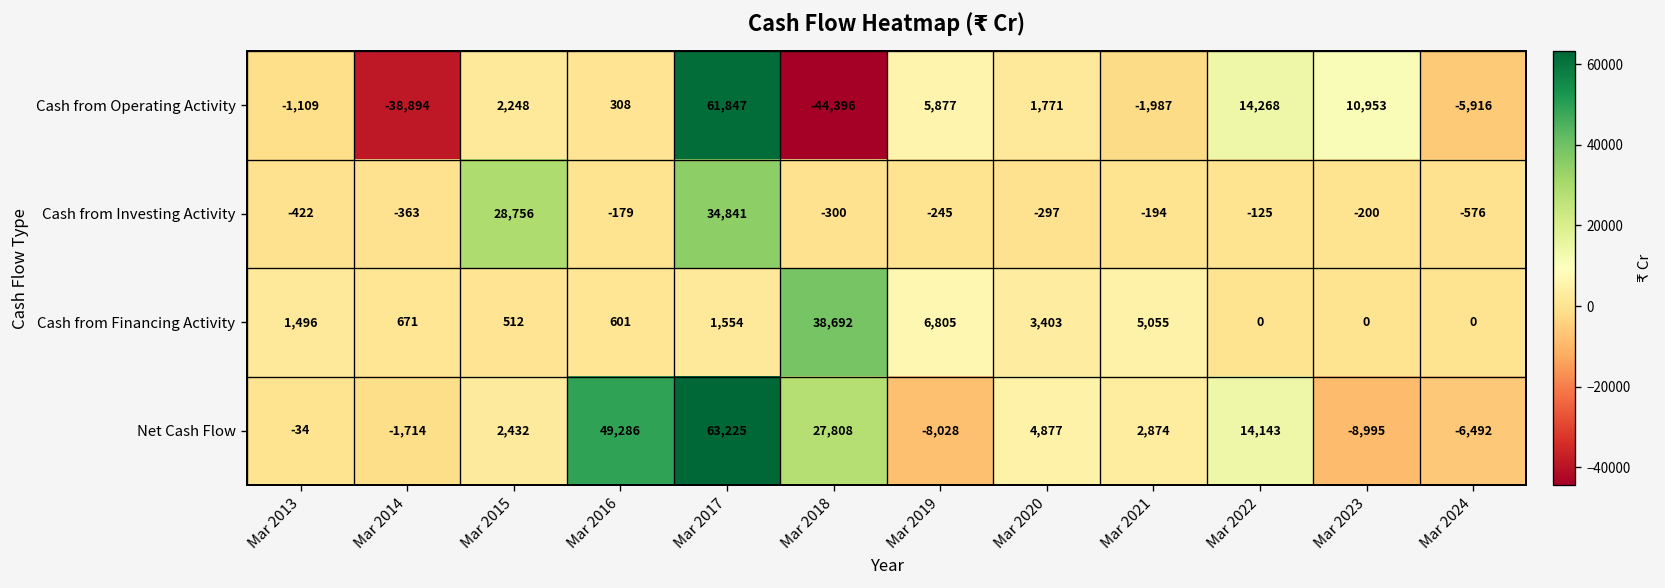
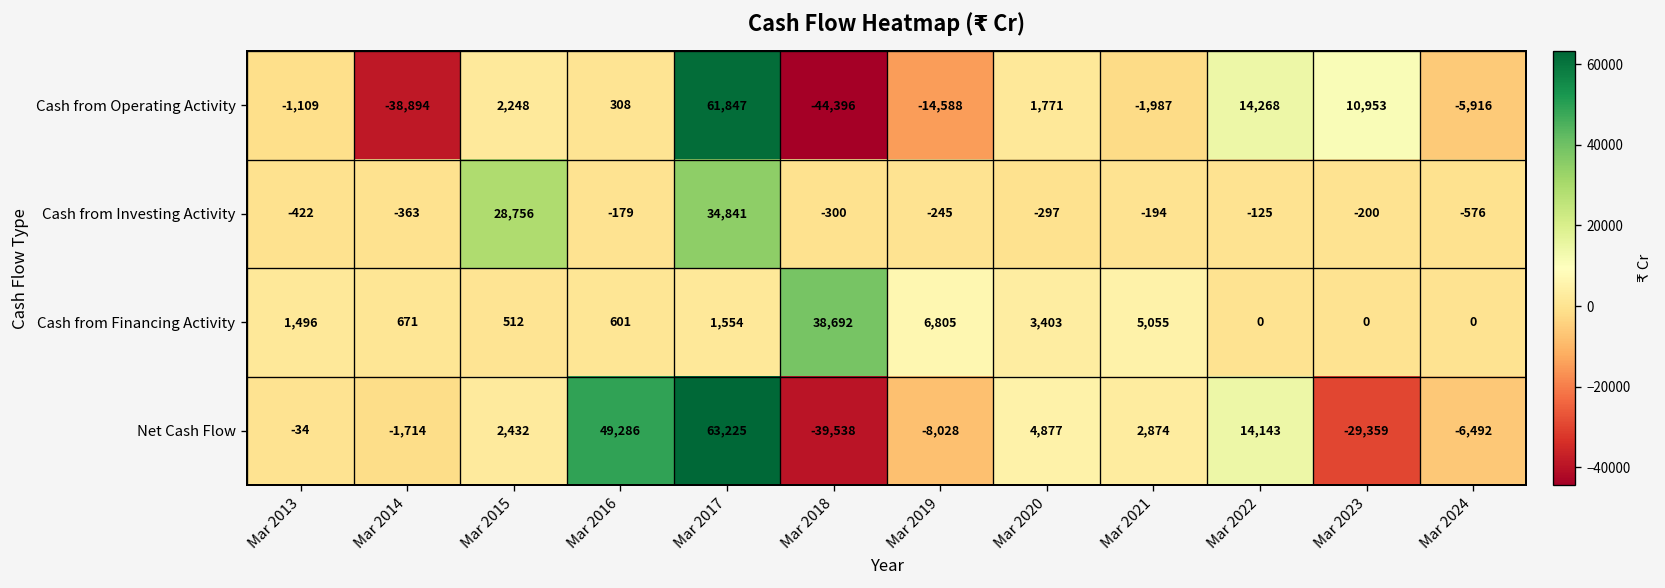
Cash from Operating Activity, Mar 2019: 5,877 -> -14,588
Net Cash Flow, Mar 2018: 27,808 -> -39,538
Net Cash Flow, Mar 2023: -8,995 -> -29,359
